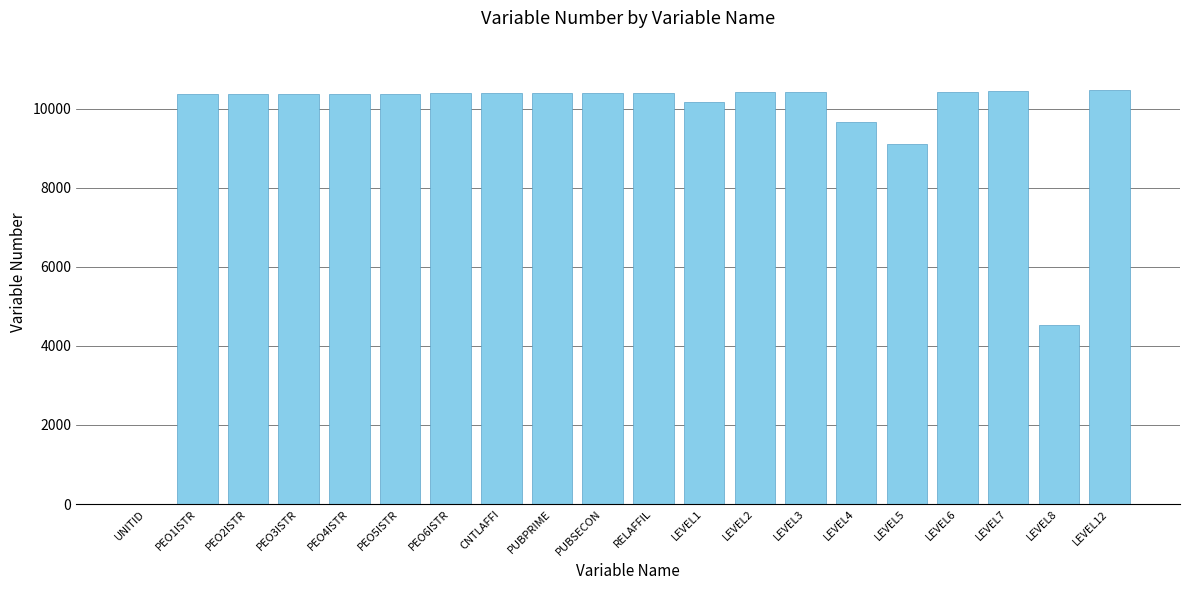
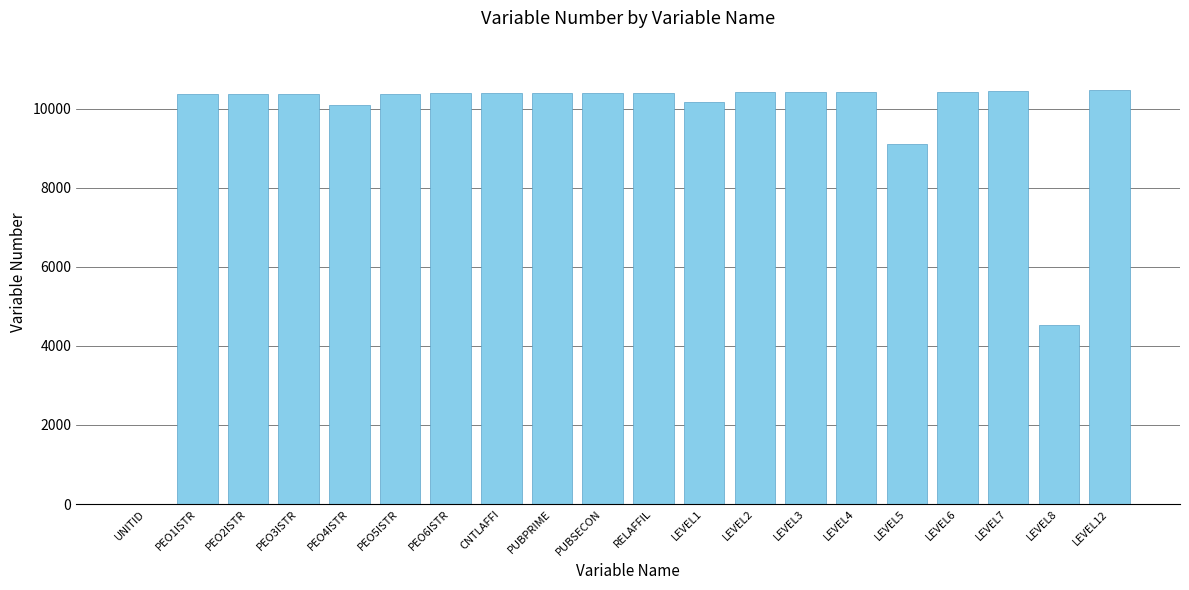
PEO4ISTR: 10400 -> 10100
LEVEL4: 9700 -> 10400
